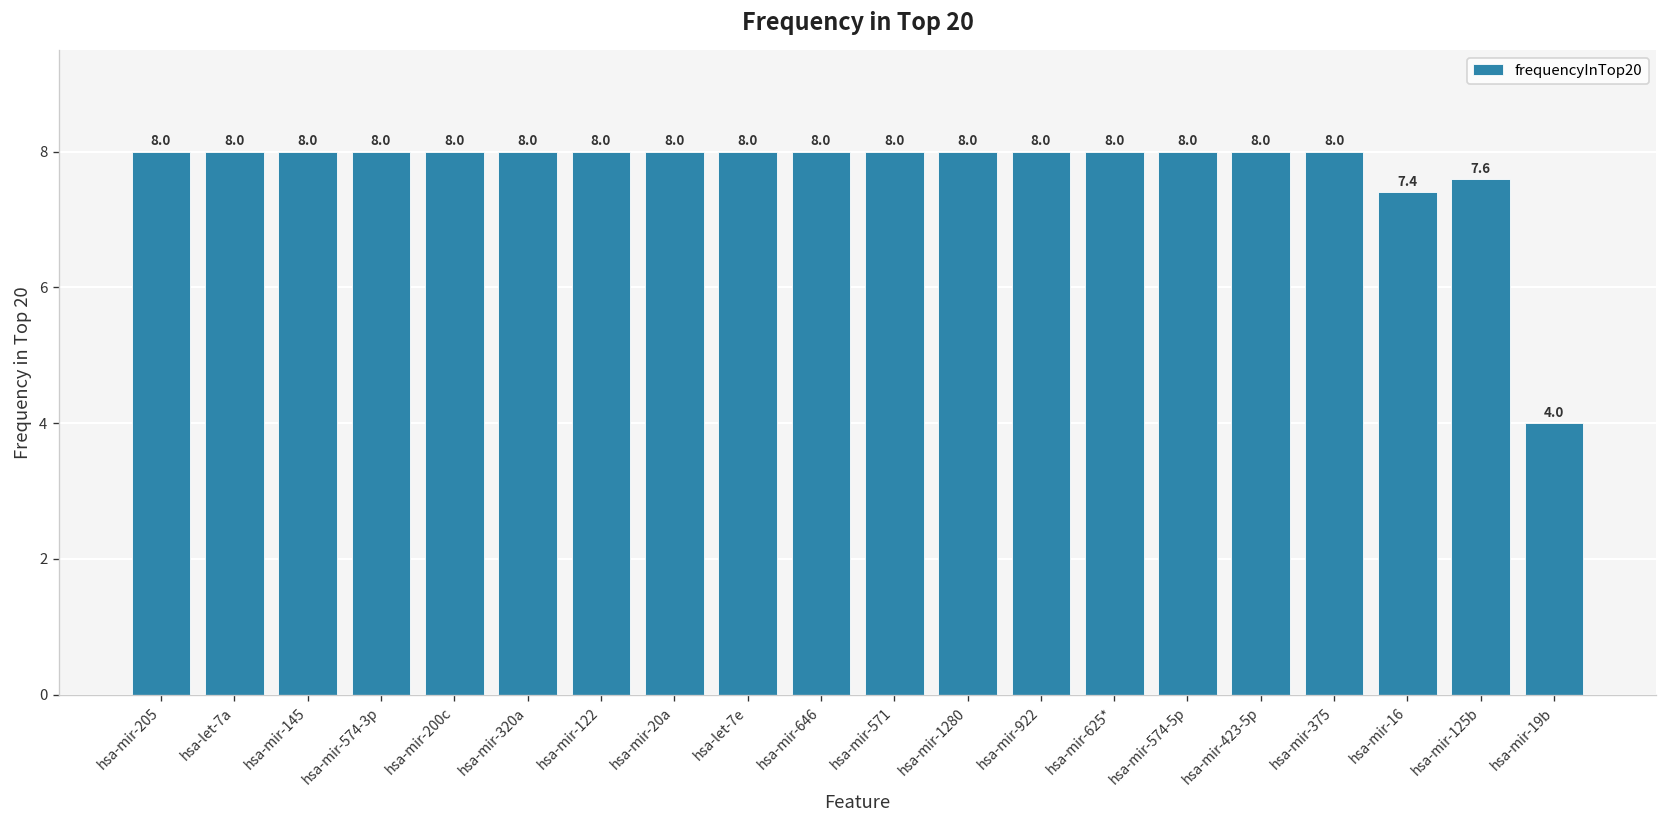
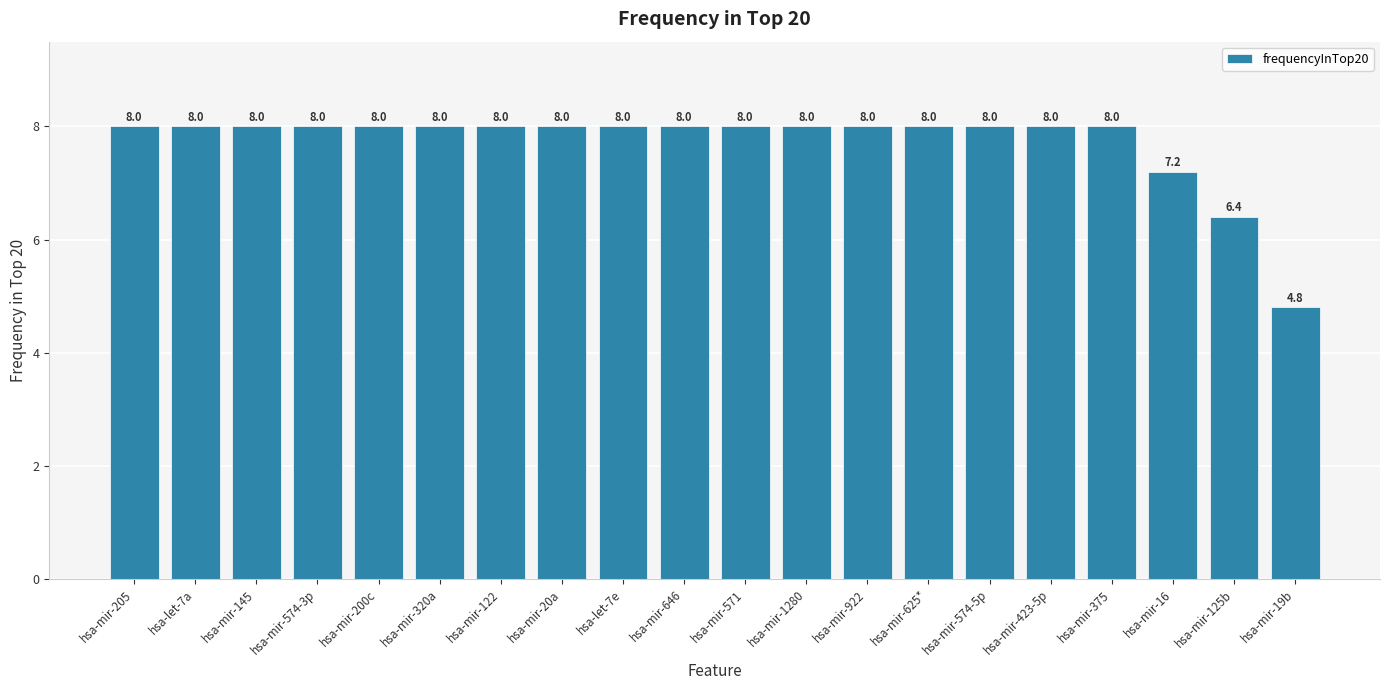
hsa-mir-16: 7.4 -> 7.2
hsa-mir-125b: 7.6 -> 6.4
hsa-mir-19b: 4.0 -> 4.8
